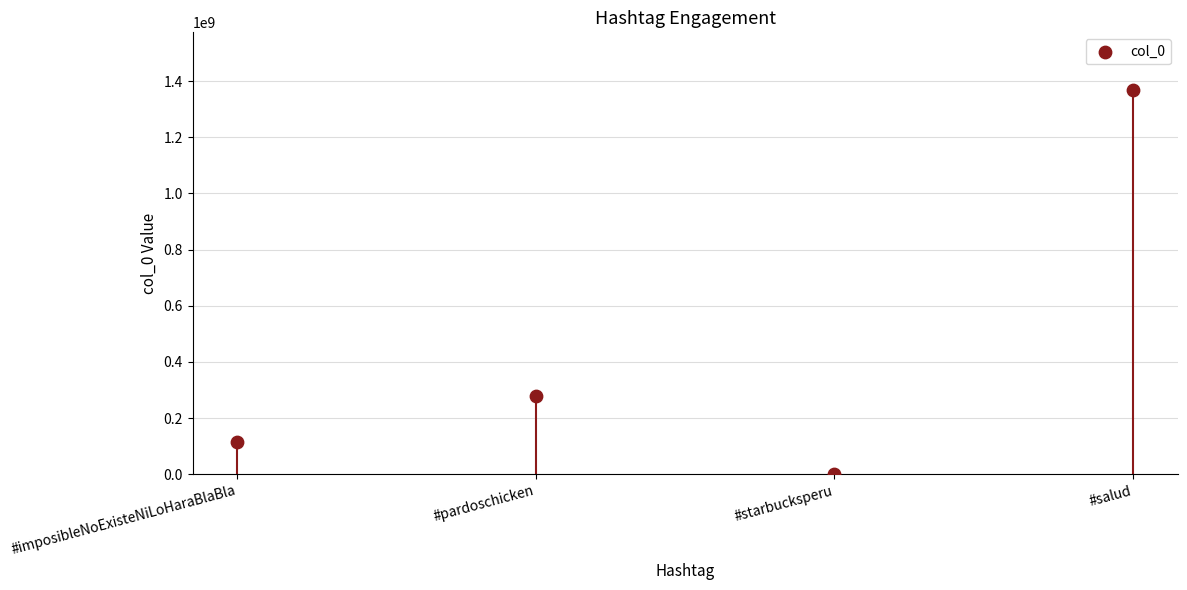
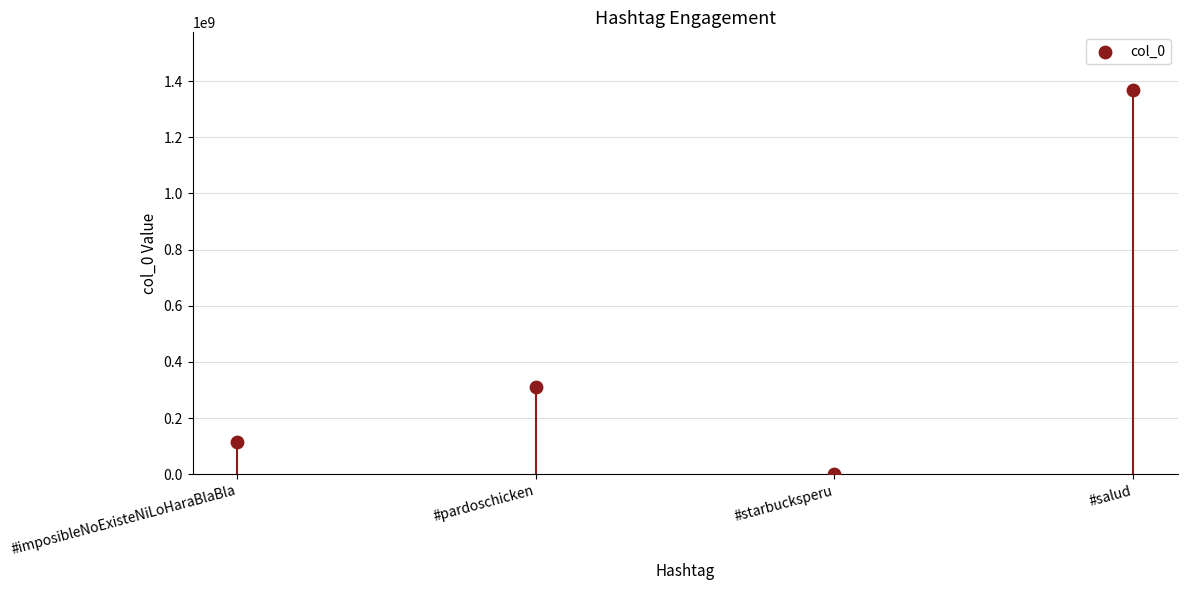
#pardoschicken: 280000000 -> 310000000
